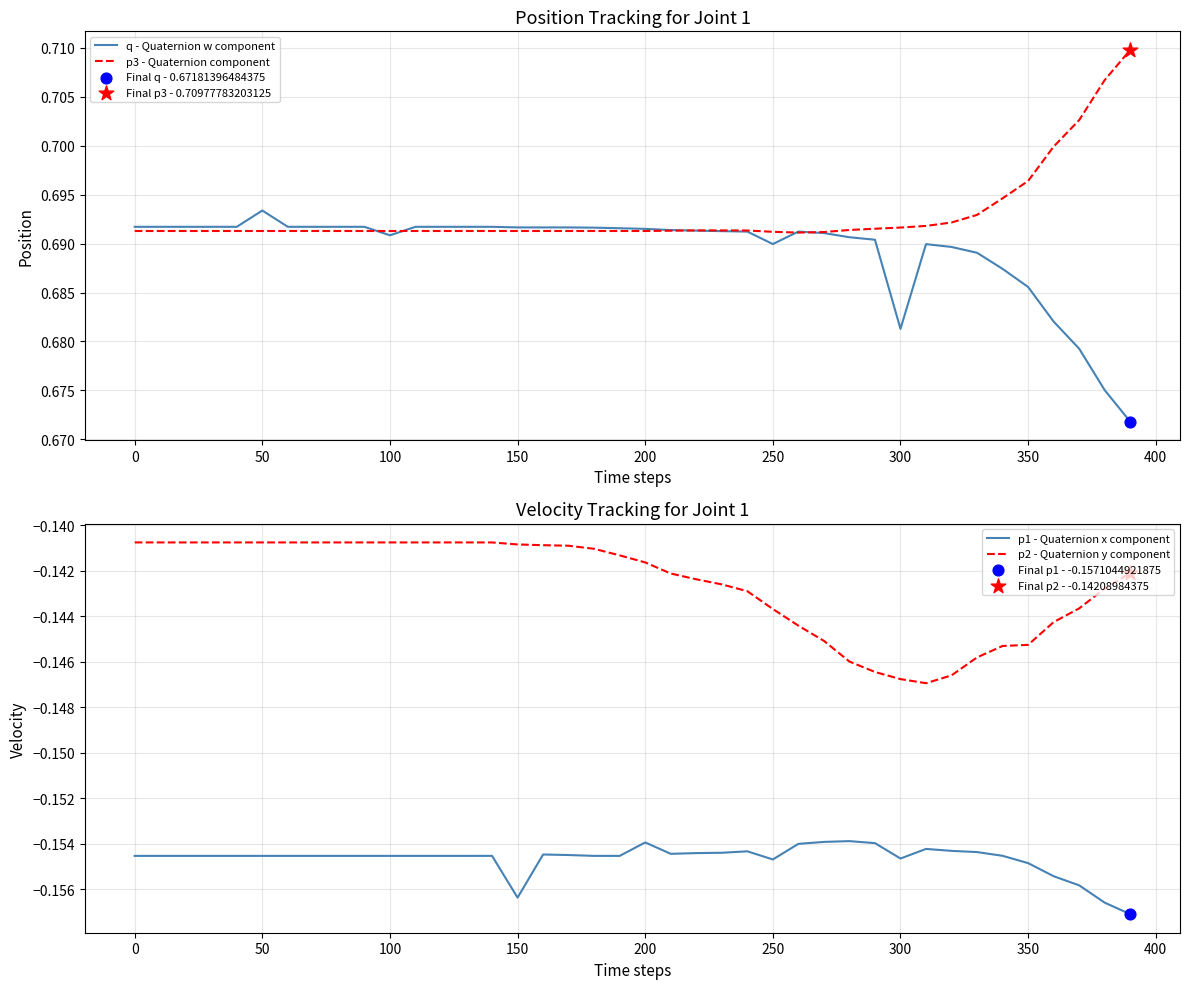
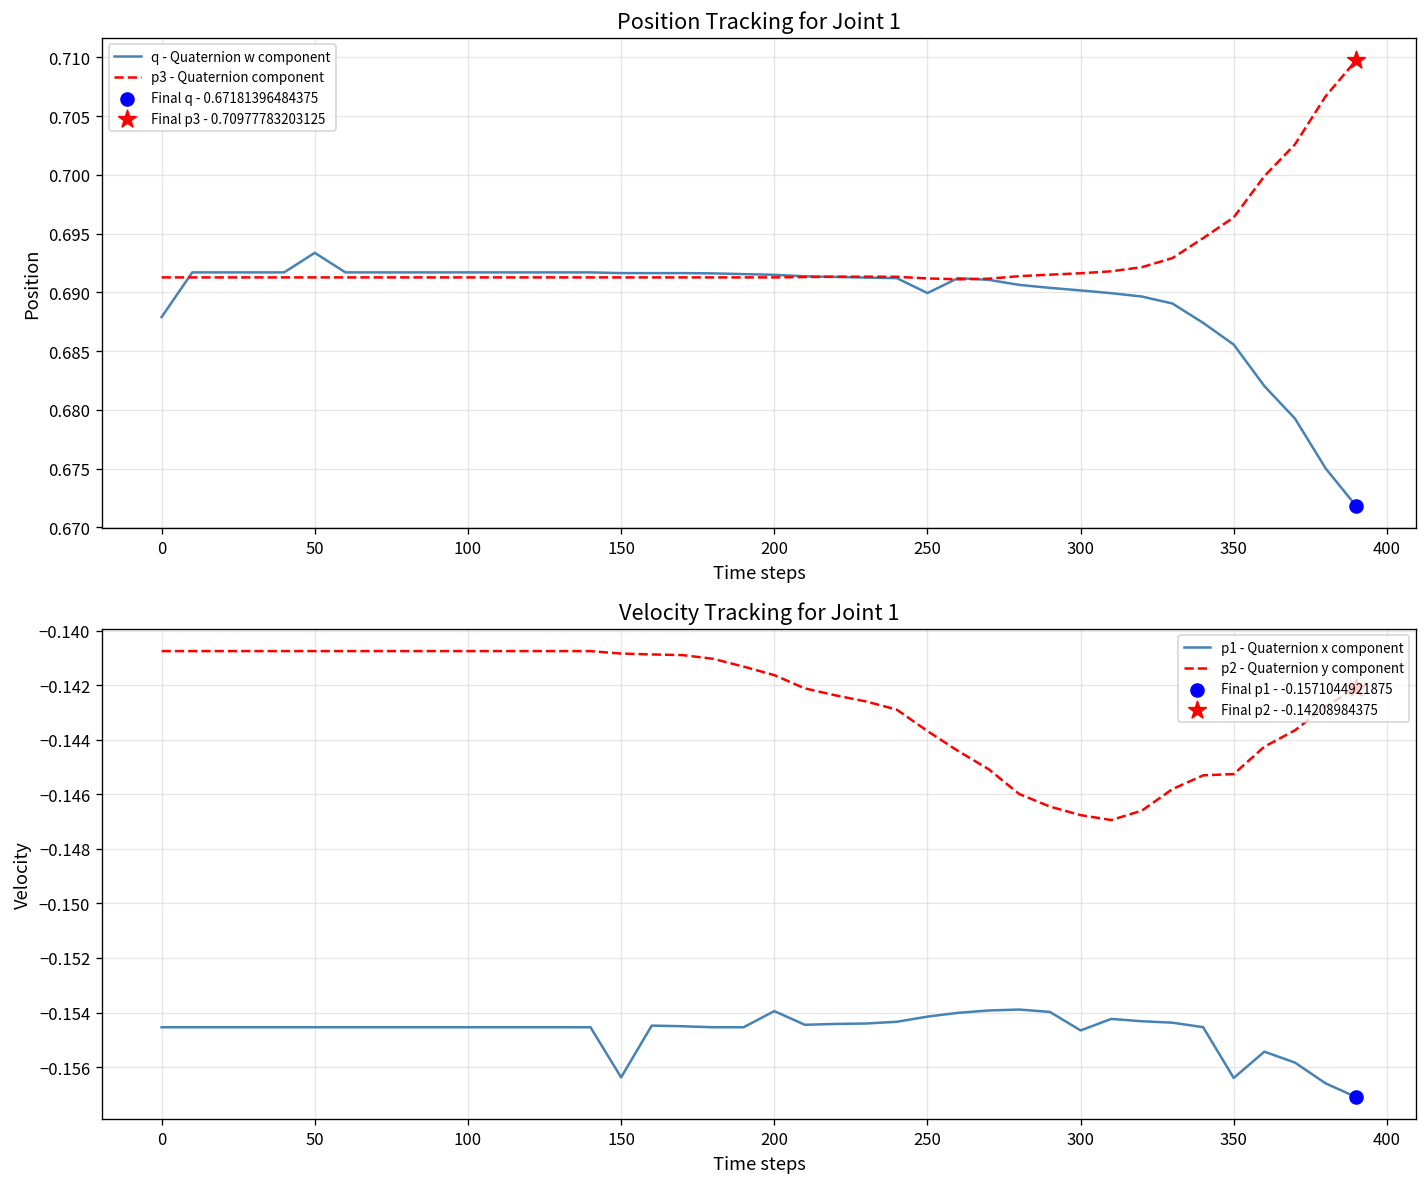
Position Tracking for Joint 1, q - Quaternion w component, 0: 0.692 -> 0.688
Position Tracking for Joint 1, q - Quaternion w component, 100: 0.691 -> 0.692
Position Tracking for Joint 1, q - Quaternion w component, 300: 0.681 -> 0.690
Velocity Tracking for Joint 1, p1 - Quaternion x component, 250: -0.1547 -> -0.1542
Velocity Tracking for Joint 1, p1 - Quaternion x component, 350: -0.1549 -> -0.1564
